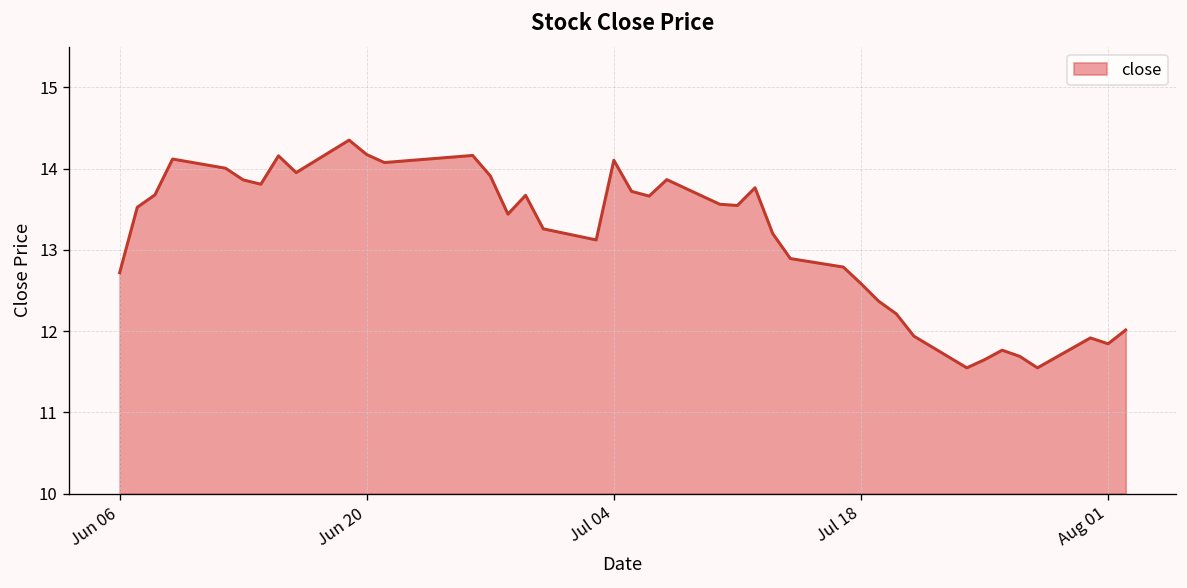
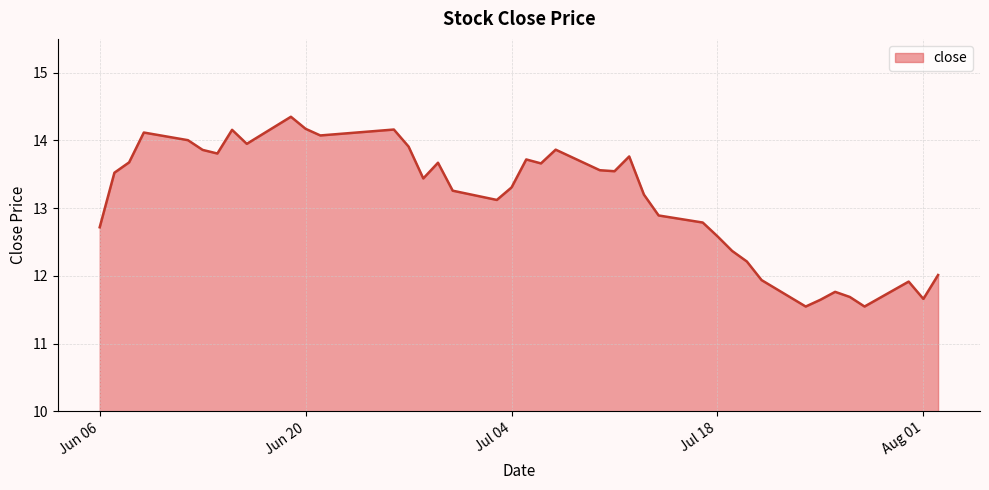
Jul 04: 14.1 -> 13.3
Aug 01: 11.8 -> 11.7
